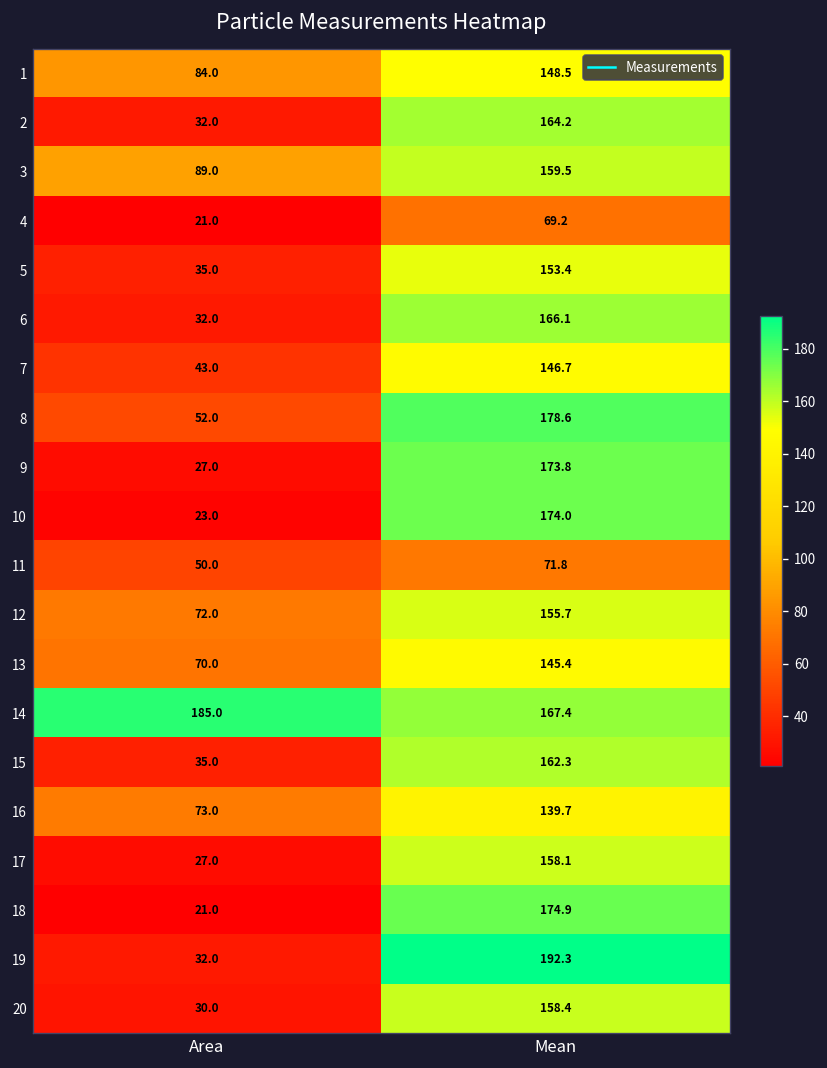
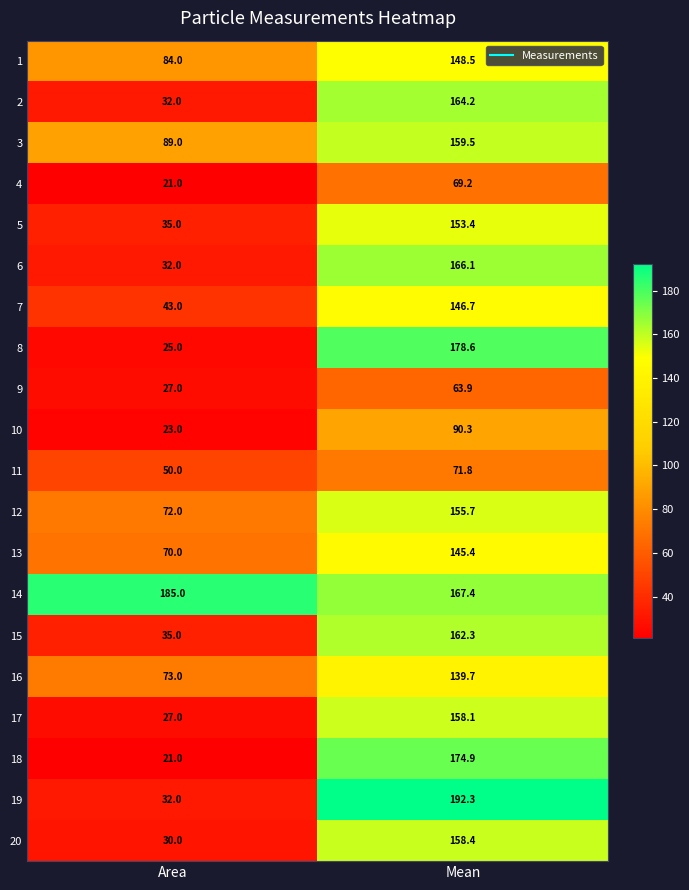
8, Area: 52.0 -> 25.0
9, Mean: 173.8 -> 63.9
10, Mean: 174.0 -> 90.3
